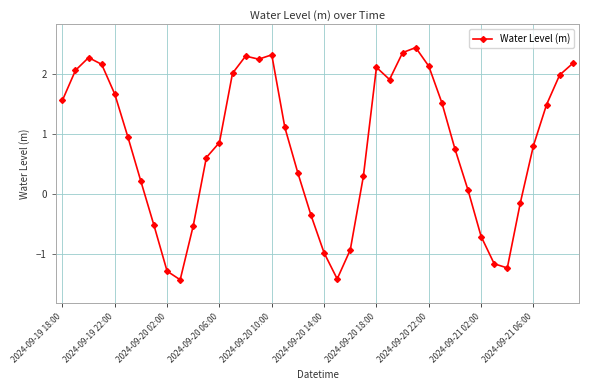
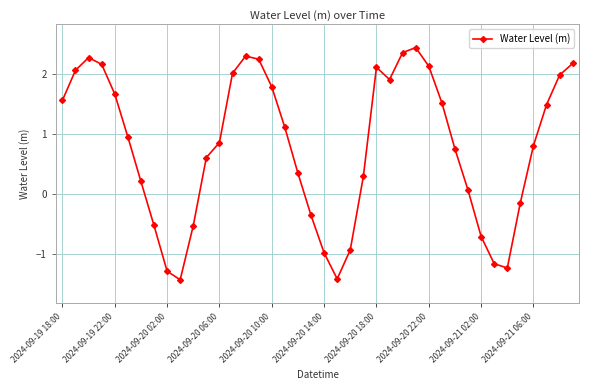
2024-09-20 10:00: 2.3 -> 1.8
